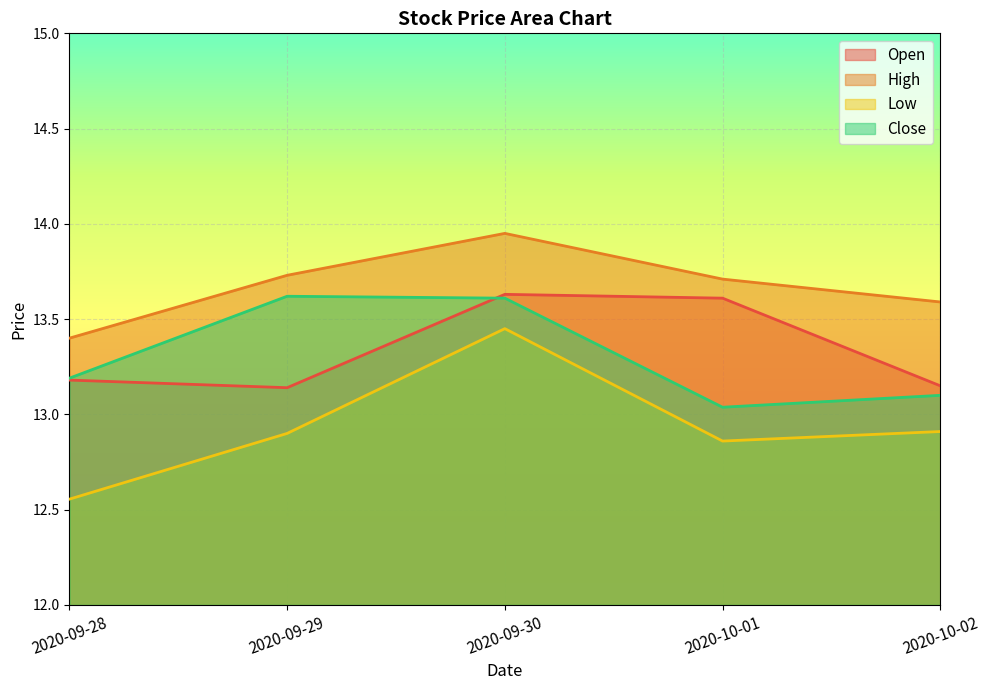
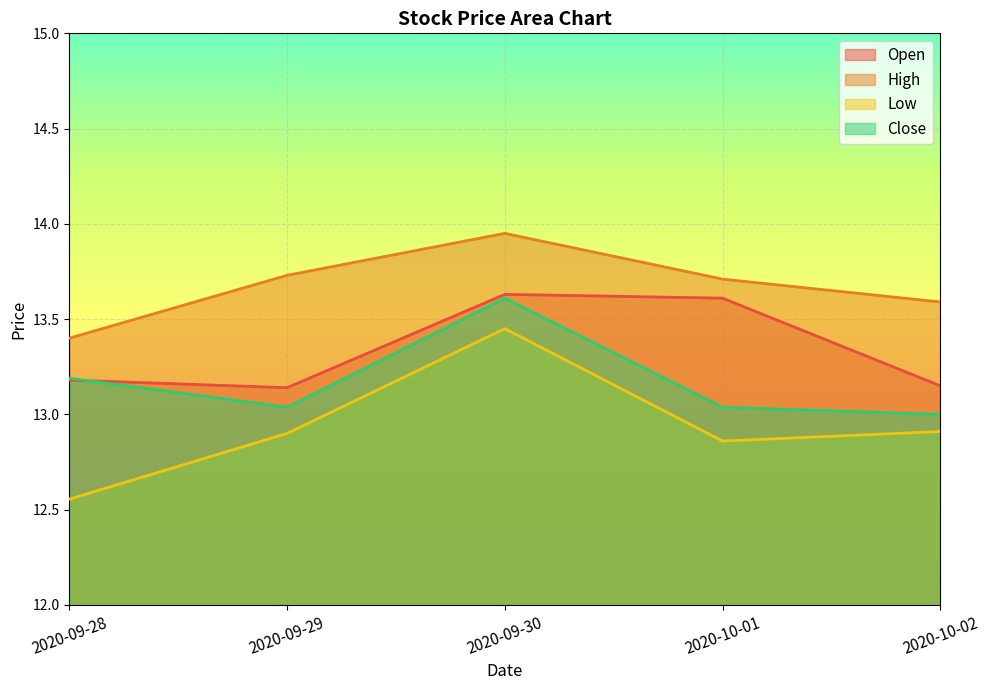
Close, 2020-09-29: 13.62 -> 13.04
Close, 2020-10-02: 13.1 -> 13.0
